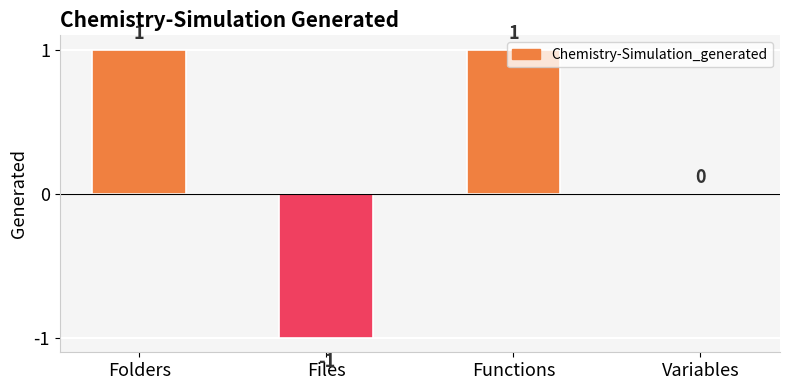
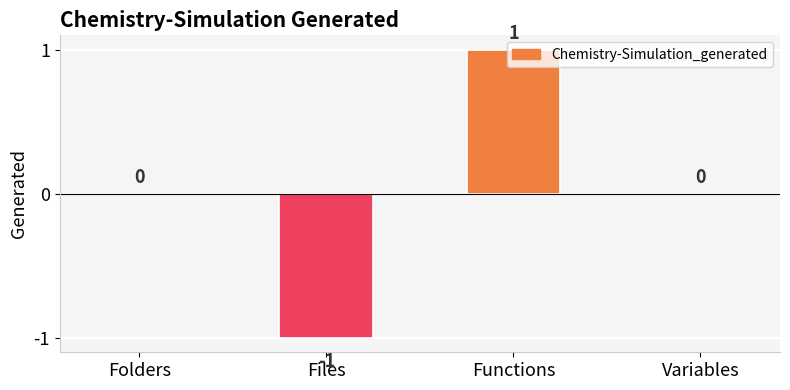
Folders: 1 -> 0
